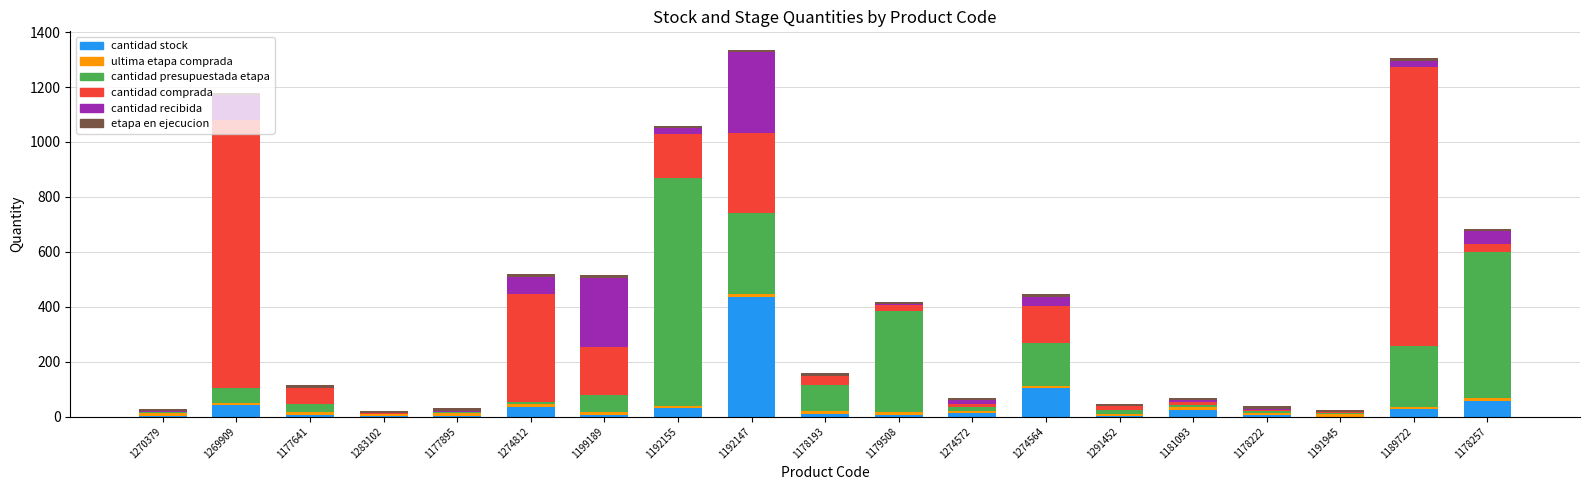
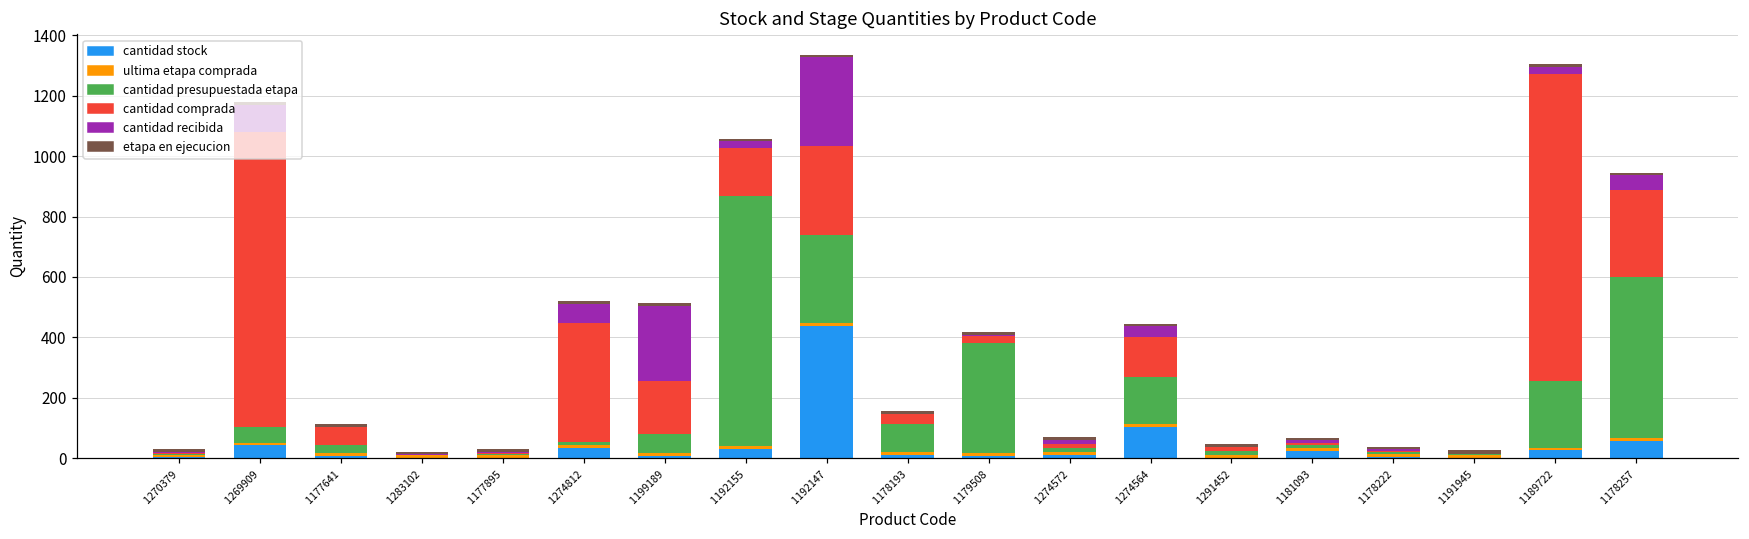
cantidad comprada, 1178257: 30 -> 290
